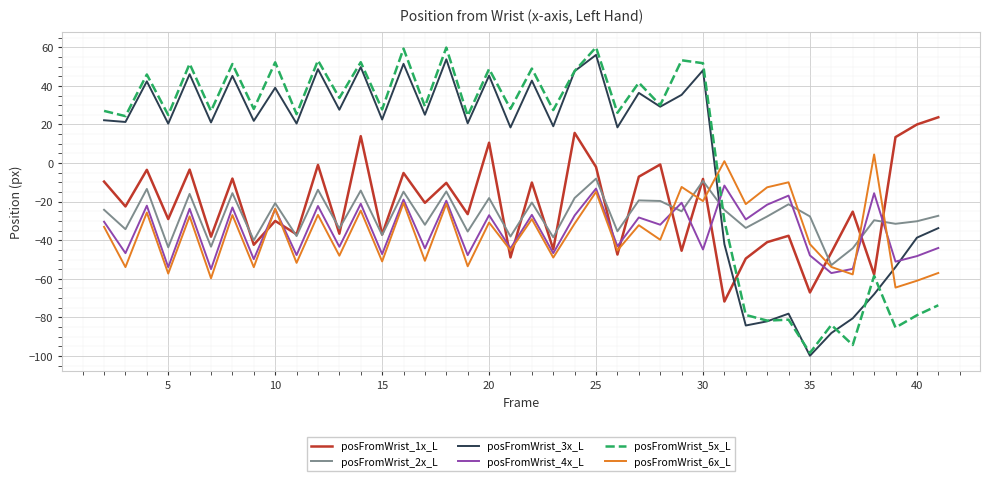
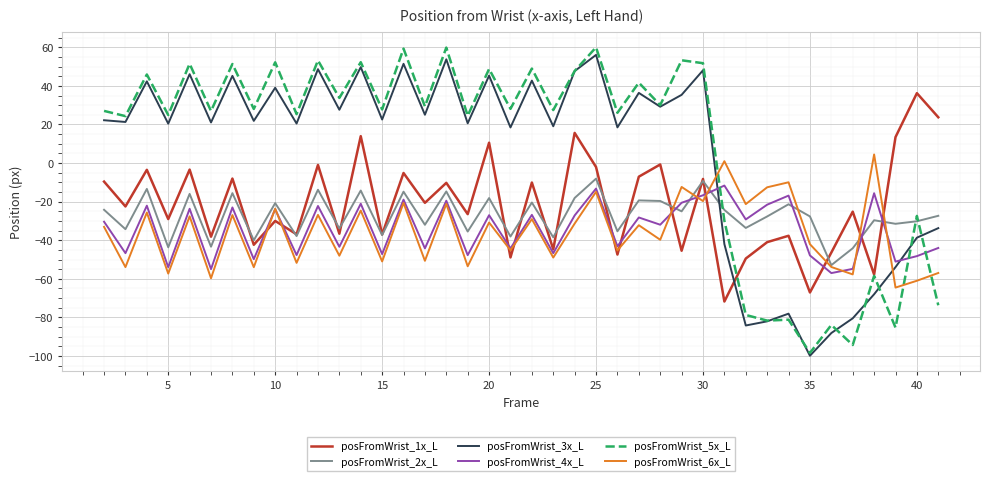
posFromWrist_4x_L, 30: -45 -> -17
posFromWrist_1x_L, 40: 20 -> 36
posFromWrist_5x_L, 40: -79 -> -27
